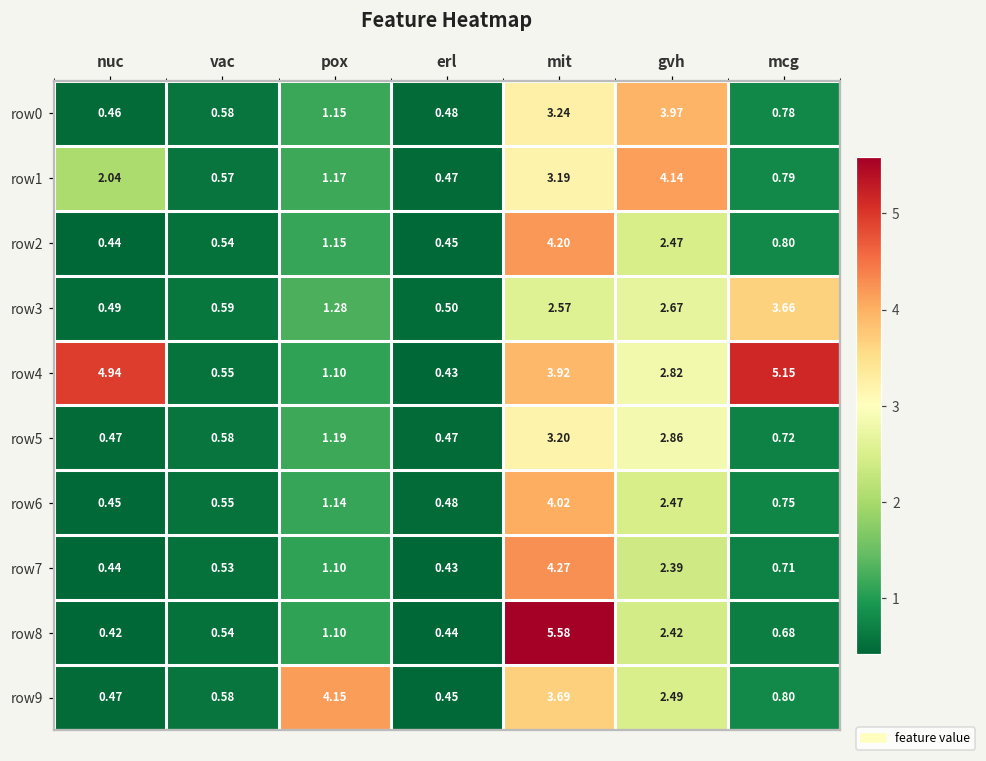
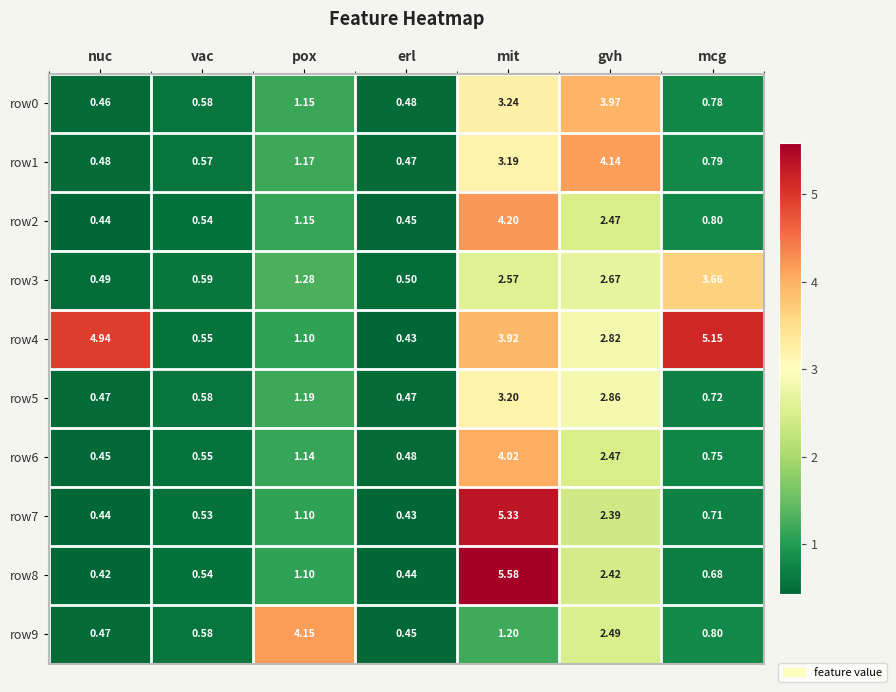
row1, nuc: 2.04 -> 0.48
row7, mit: 4.27 -> 5.33
row9, mit: 3.69 -> 1.20
